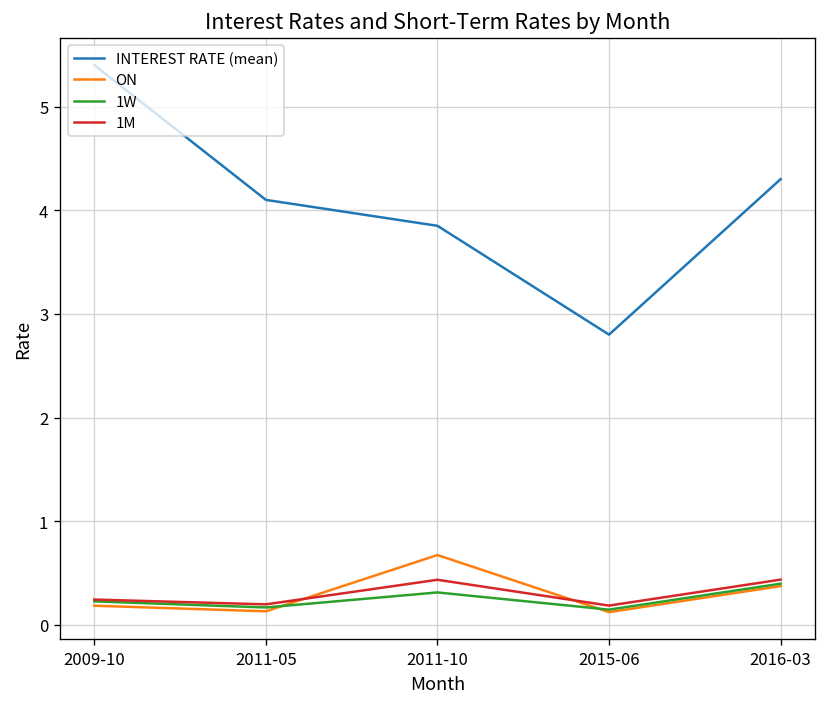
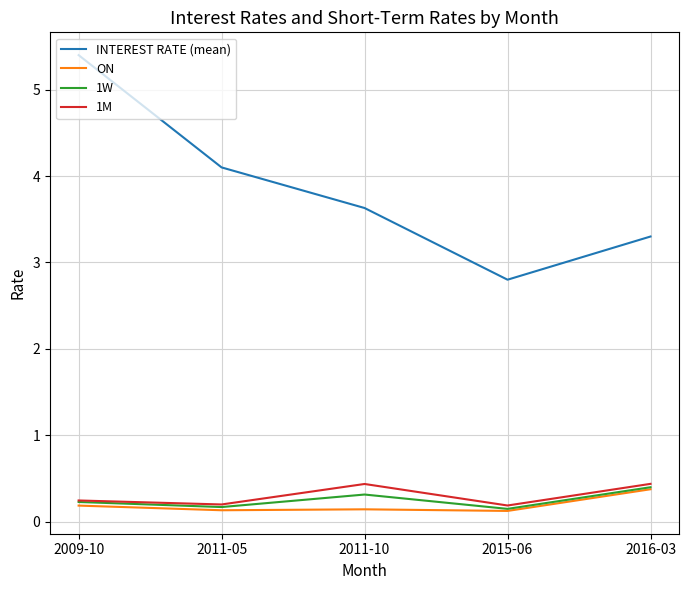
INTEREST RATE (mean), 2011-10: 3.9 -> 3.6
ON, 2011-10: 0.7 -> 0.1
INTEREST RATE (mean), 2016-03: 4.3 -> 3.3
